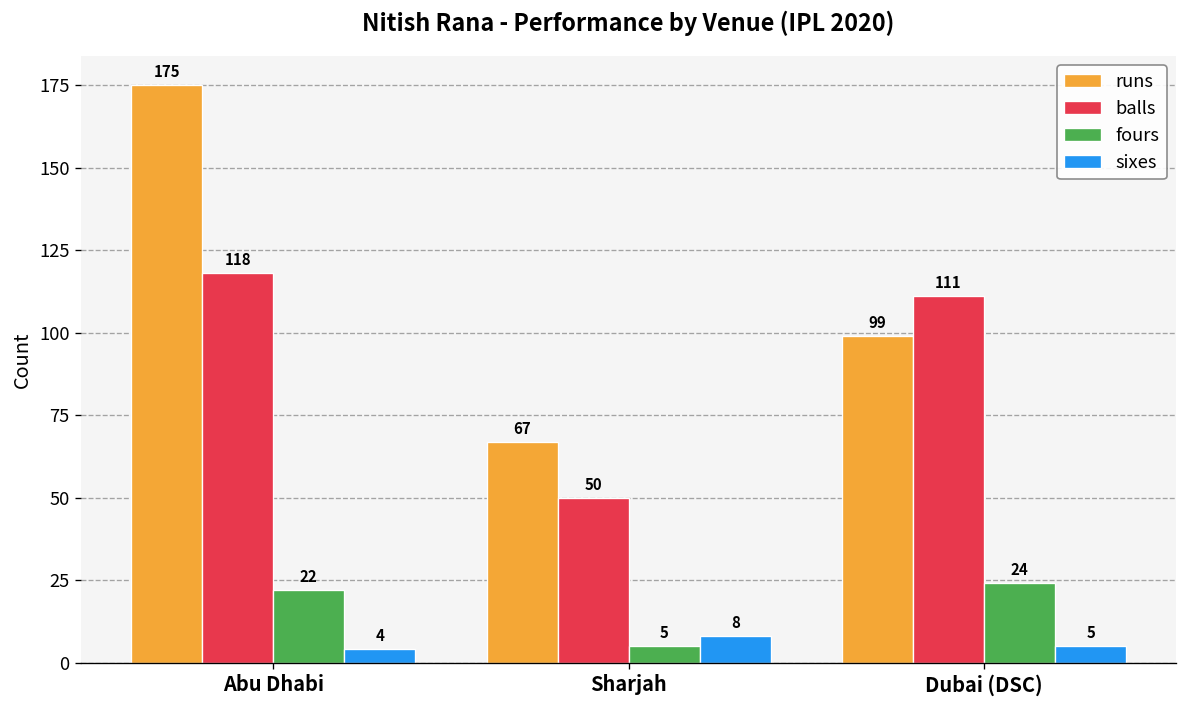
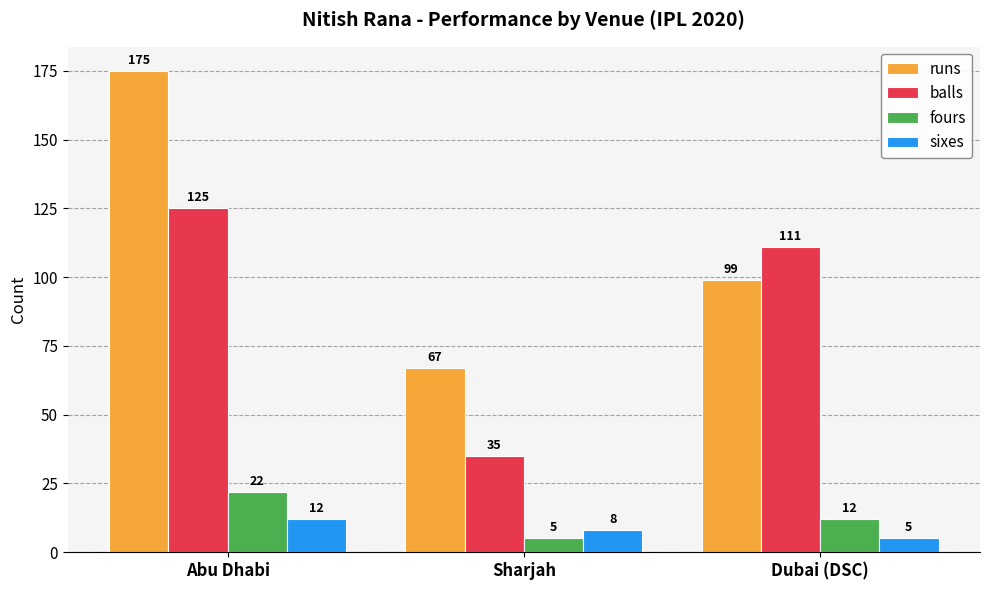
balls, Abu Dhabi: 118 -> 125
sixes, Abu Dhabi: 4 -> 12
balls, Sharjah: 50 -> 35
fours, Dubai (DSC): 24 -> 12
